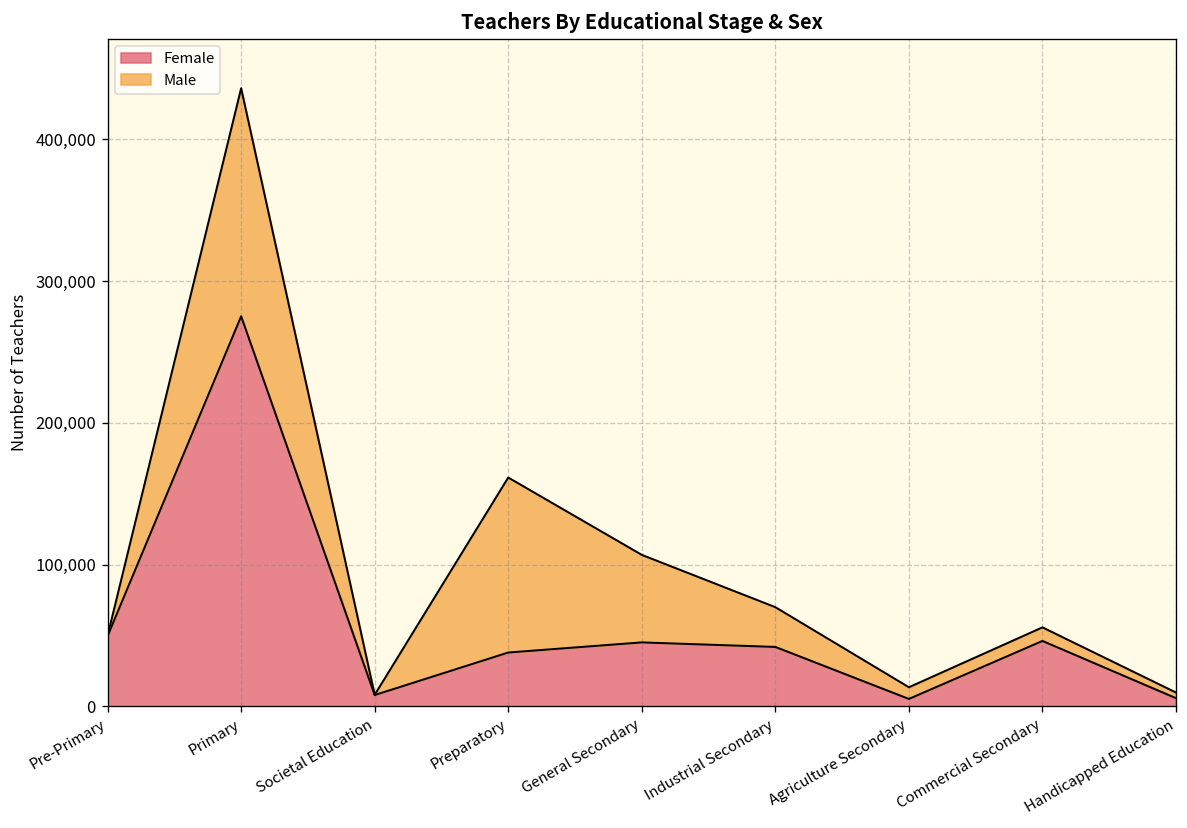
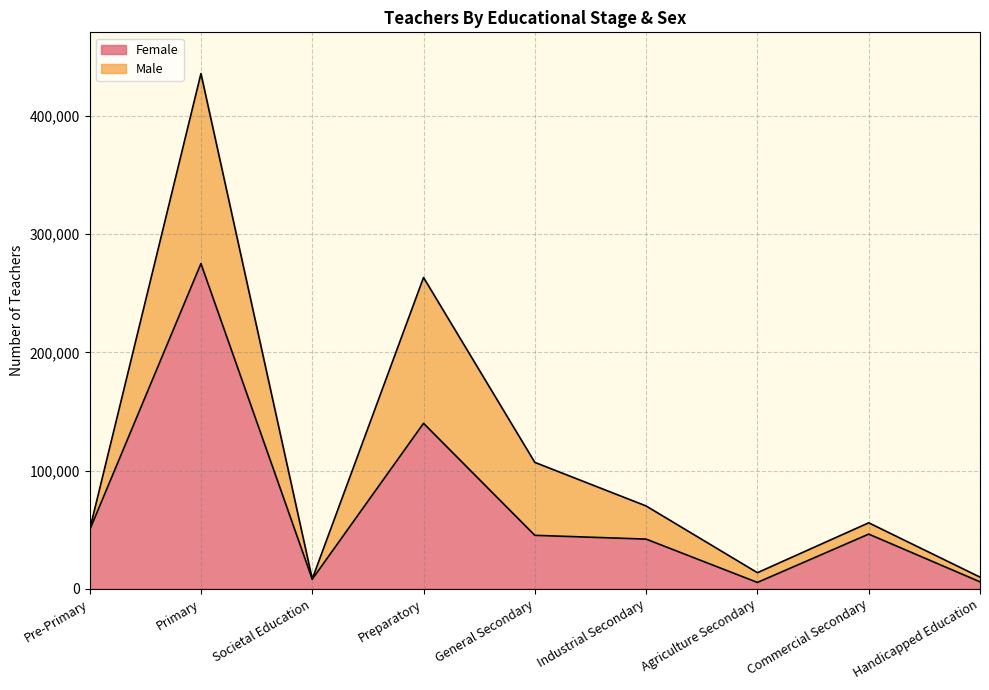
Female, Preparatory: 38,000 -> 140,000
